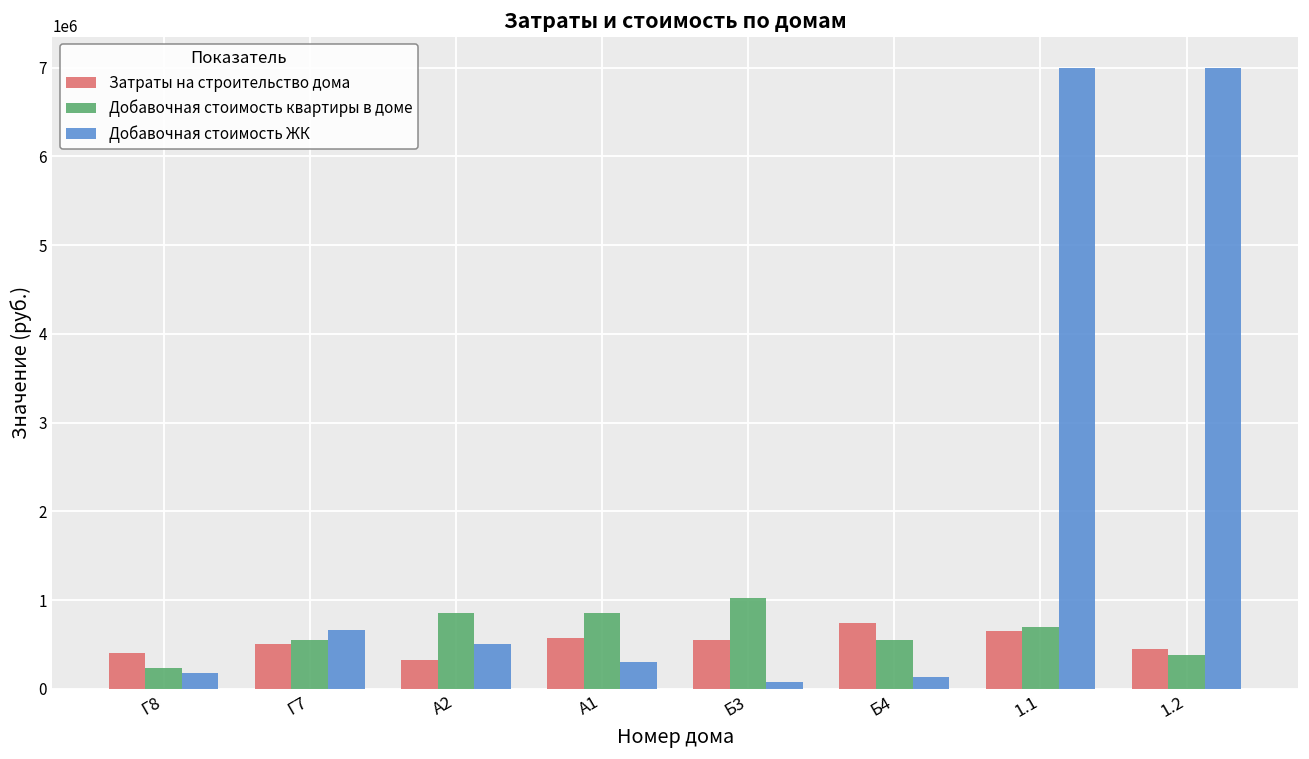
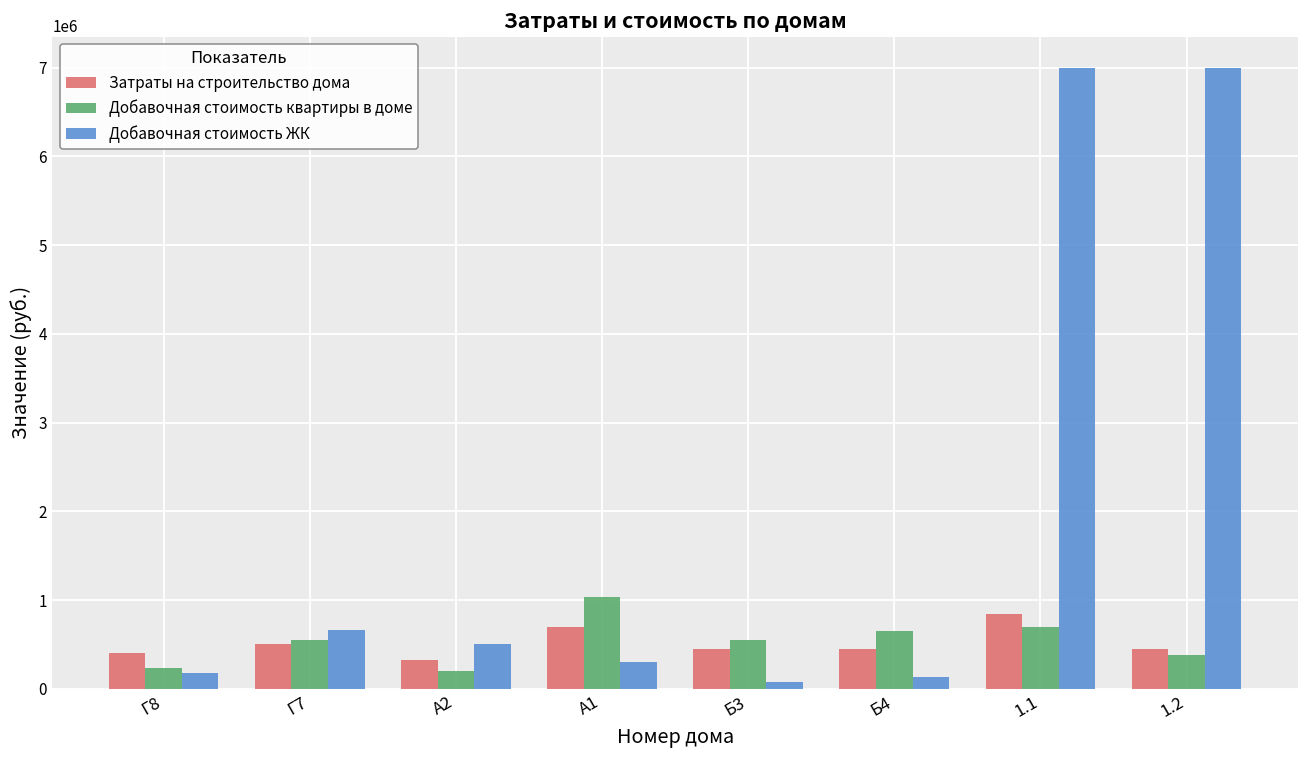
Добавочная стоимость квартиры в доме, А2: 900000 -> 200000
Затраты на строительство дома, А1: 600000 -> 700000
Добавочная стоимость квартиры в доме, А1: 900000 -> 1000000
Затраты на строительство дома, Б3: 600000 -> 500000
Добавочная стоимость квартиры в доме, Б3: 1000000 -> 600000
Затраты на строительство дома, Б4: 700000 -> 500000
Добавочная стоимость квартиры в доме, Б4: 600000 -> 700000
Затраты на строительство дома, 1.1: 700000 -> 800000
